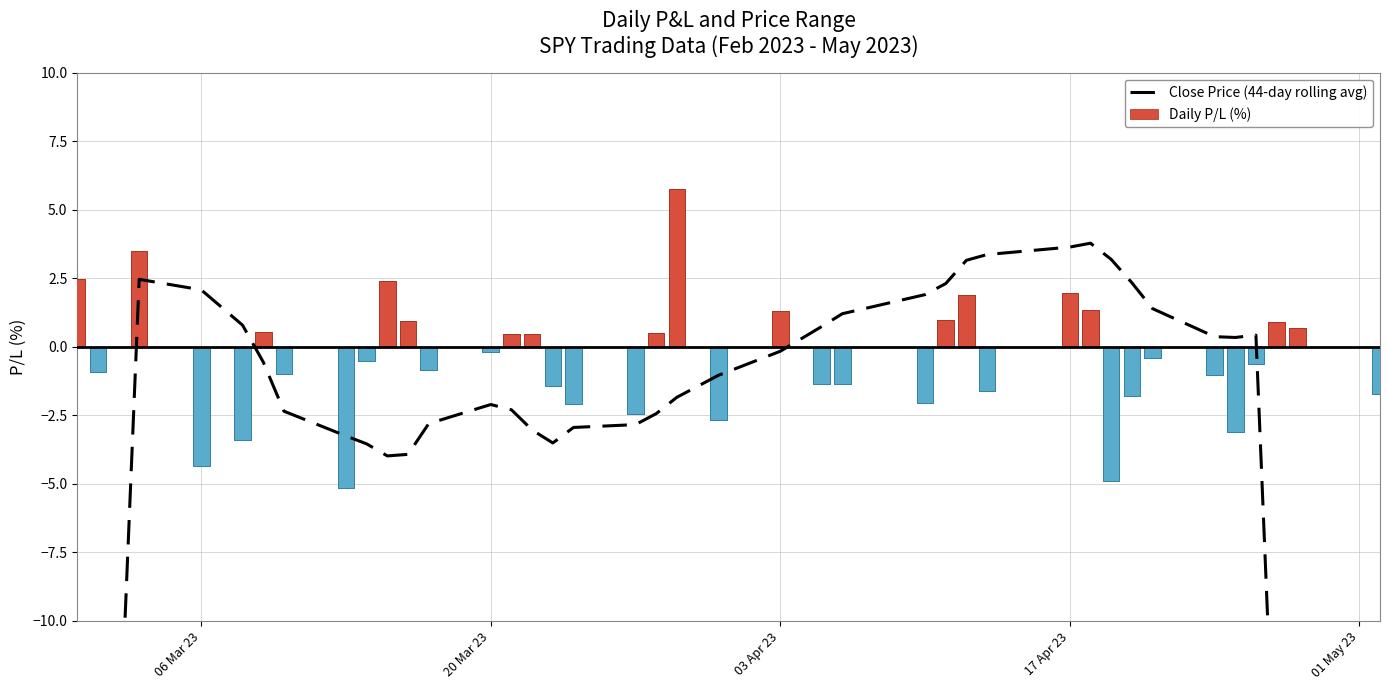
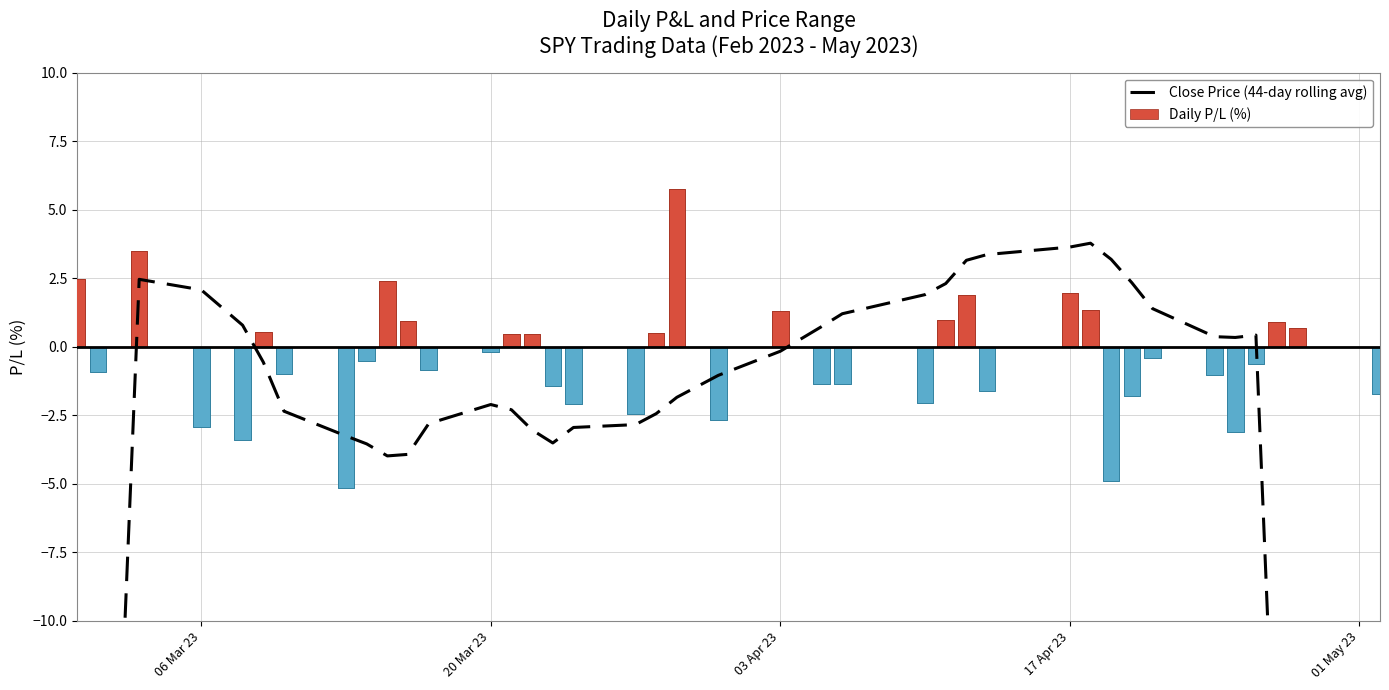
Daily P/L (%), 06 Mar 23: -4.4 -> -2.9
